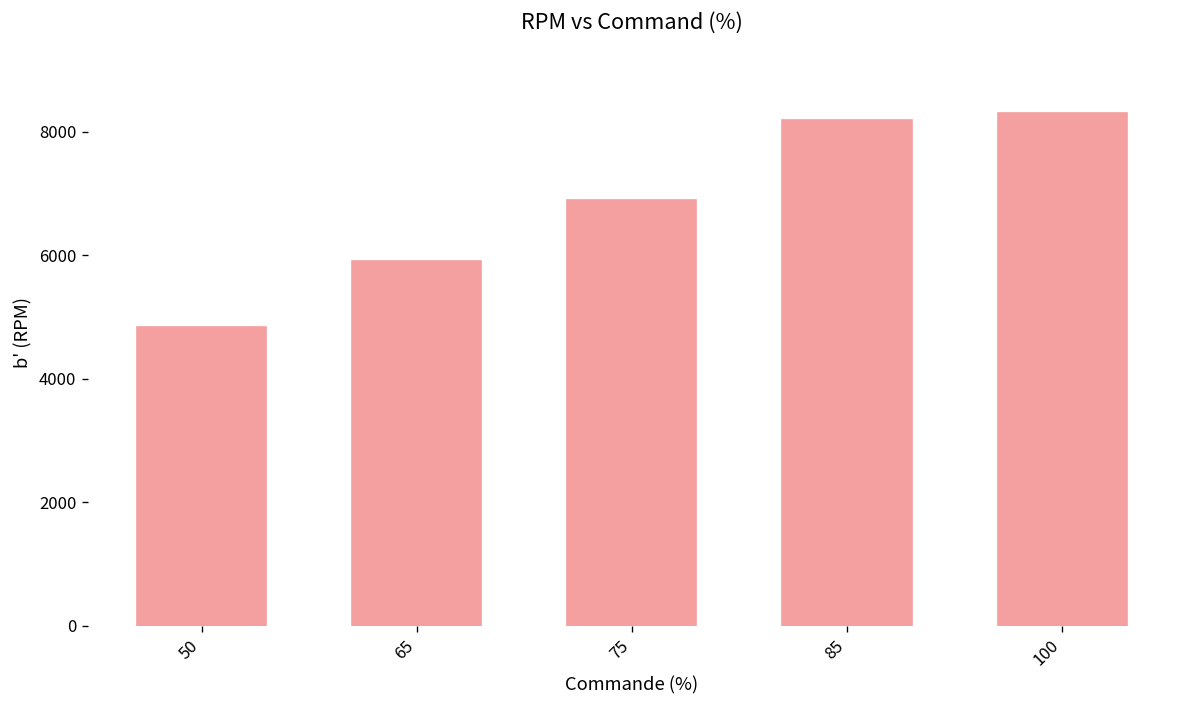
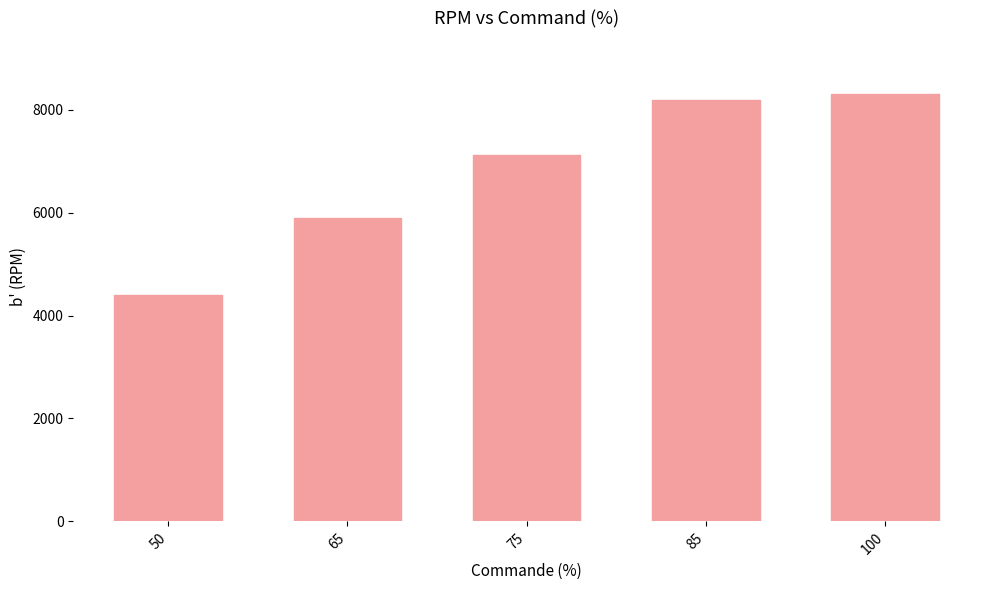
50: 4800 -> 4400
75: 6900 -> 7100
